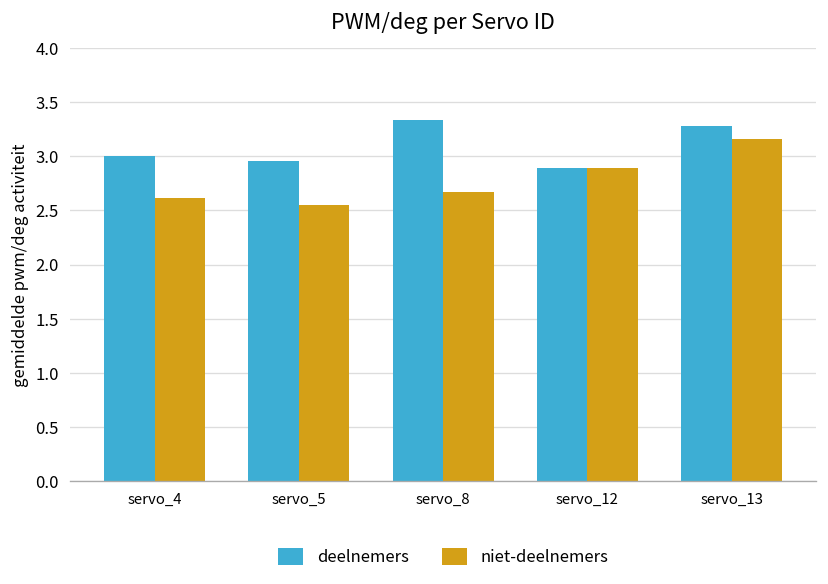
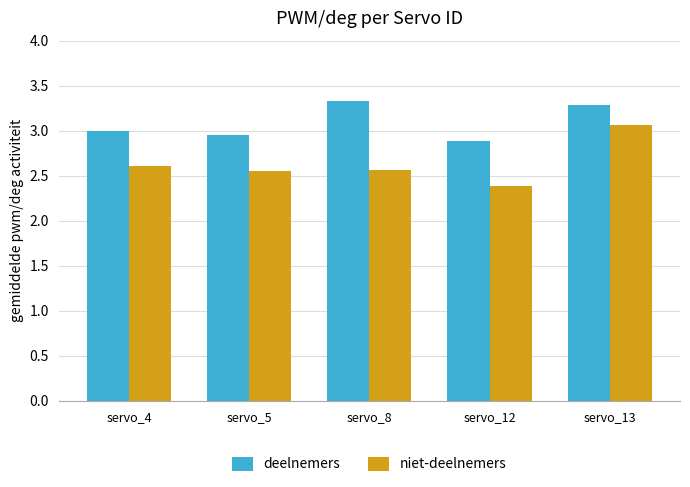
niet-deelnemers, servo_8: 2.7 -> 2.6
niet-deelnemers, servo_12: 2.9 -> 2.4
niet-deelnemers, servo_13: 3.2 -> 3.1
